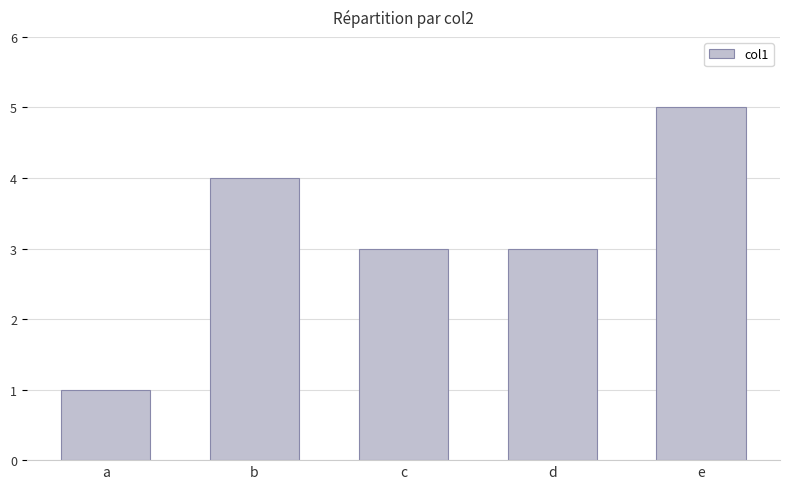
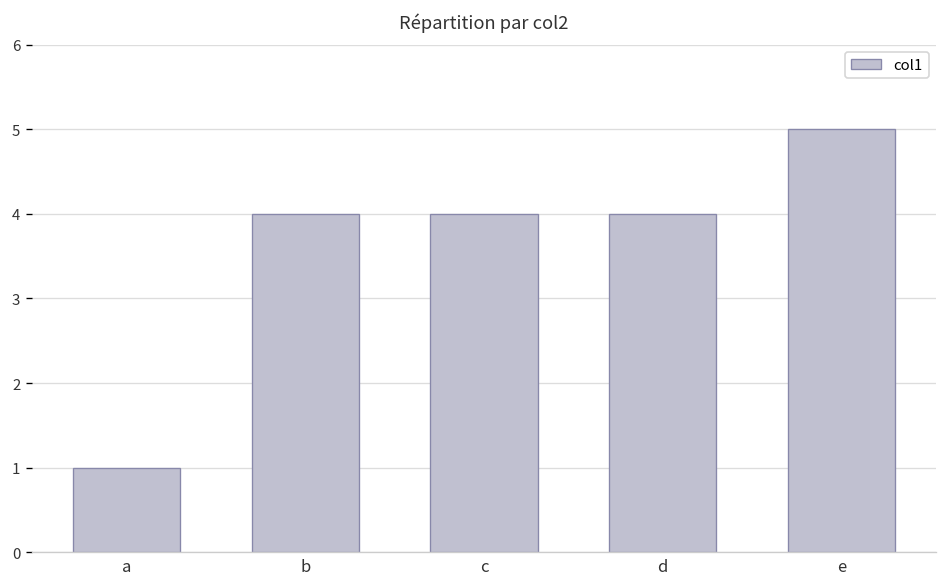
c: 3 -> 4
d: 3 -> 4
